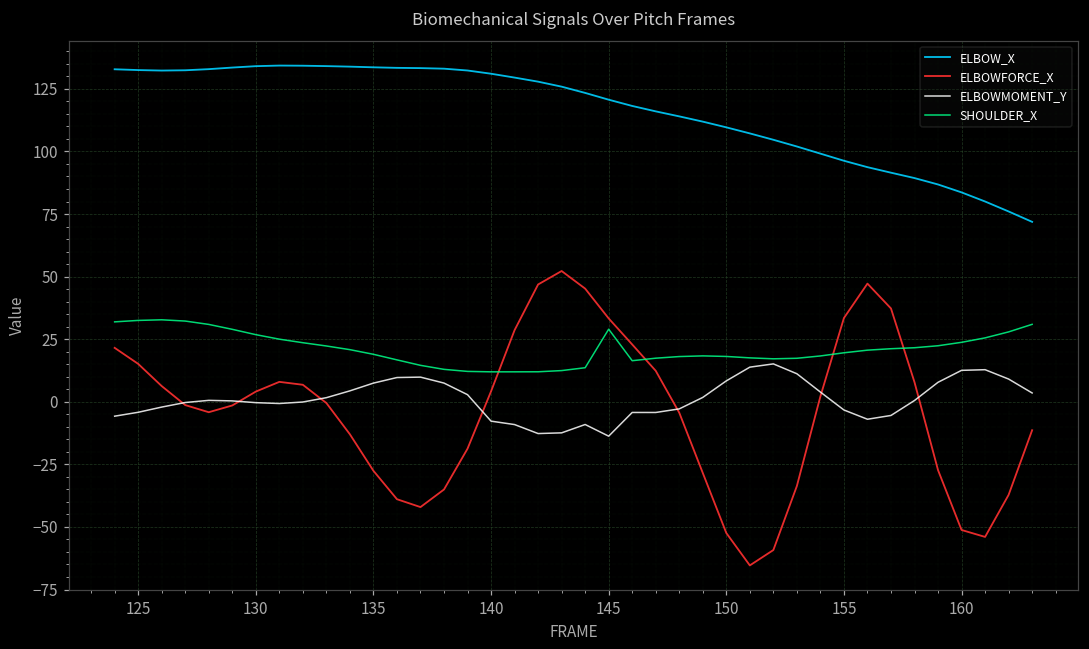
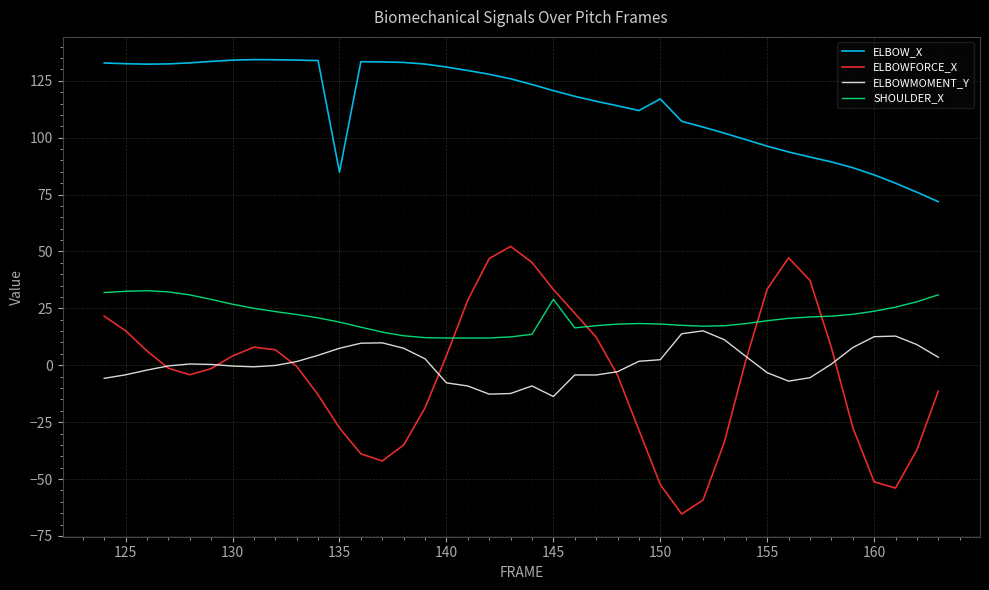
ELBOW_X, 135: 134 -> 85
ELBOW_X, 150: 110 -> 117
ELBOWMOMENT_Y, 150: 8 -> 2
